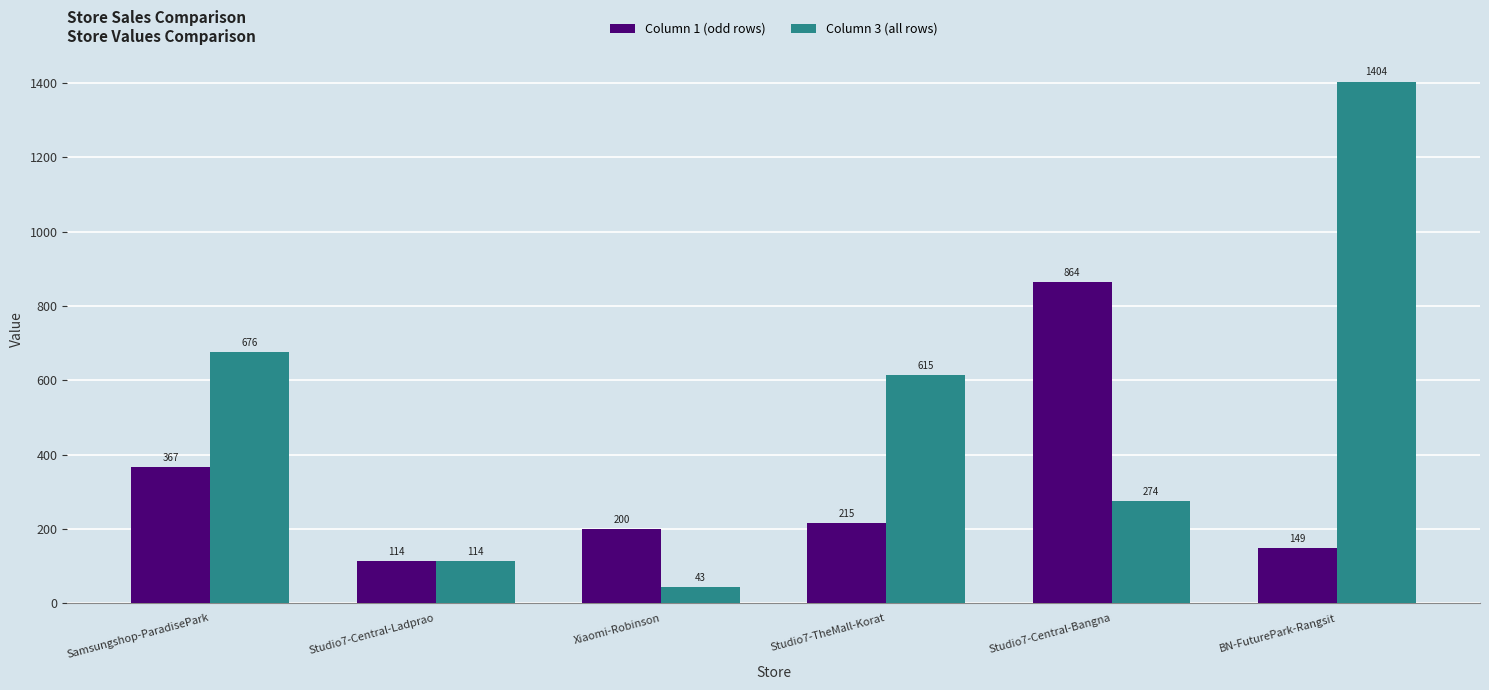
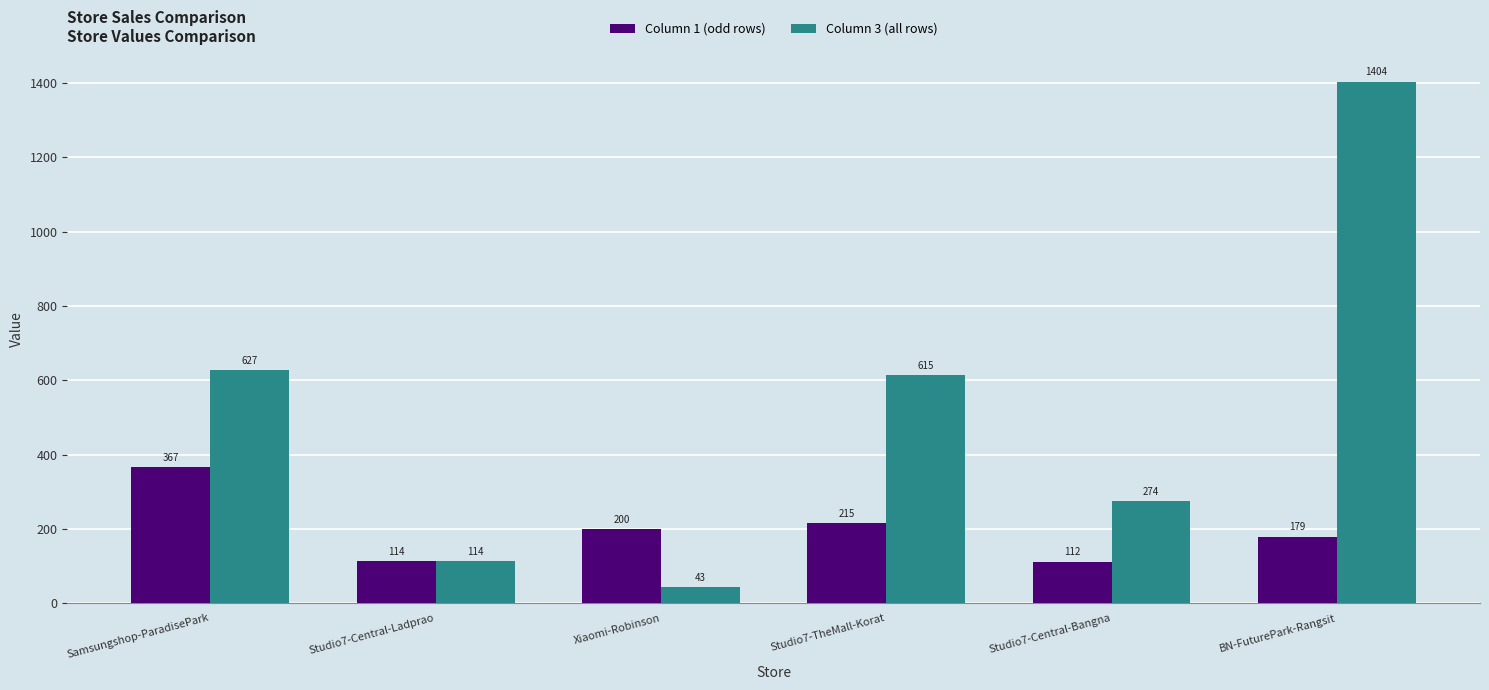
Column 3 (all rows), Samsungshop-ParadisePark: 676 -> 627
Column 1 (odd rows), Studio7-Central-Bangna: 864 -> 112
Column 1 (odd rows), BN-FuturePark-Rangsit: 149 -> 179
